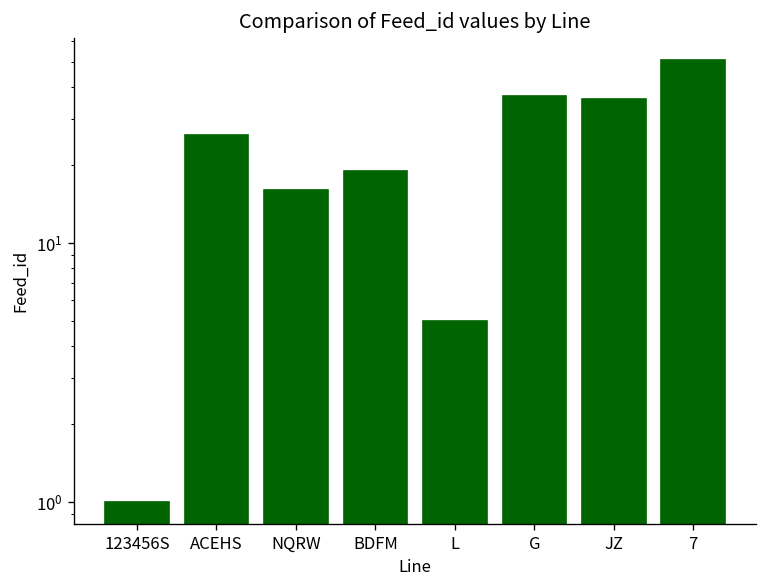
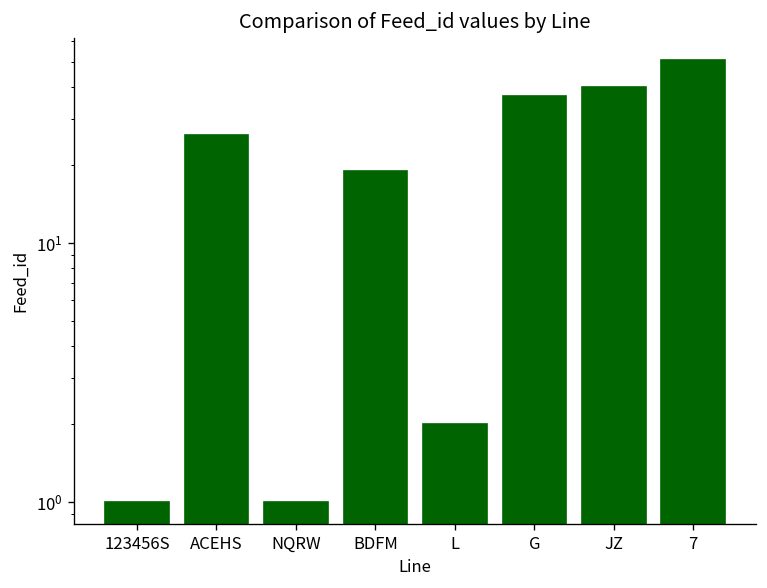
NQRW: 16 -> 1
L: 5 -> 2
JZ: 36 -> 40
